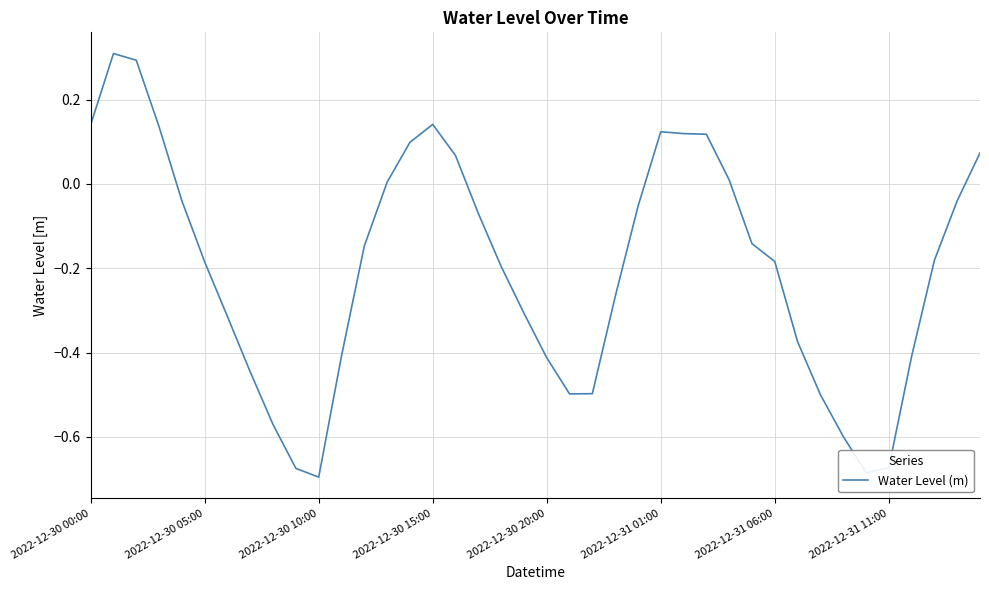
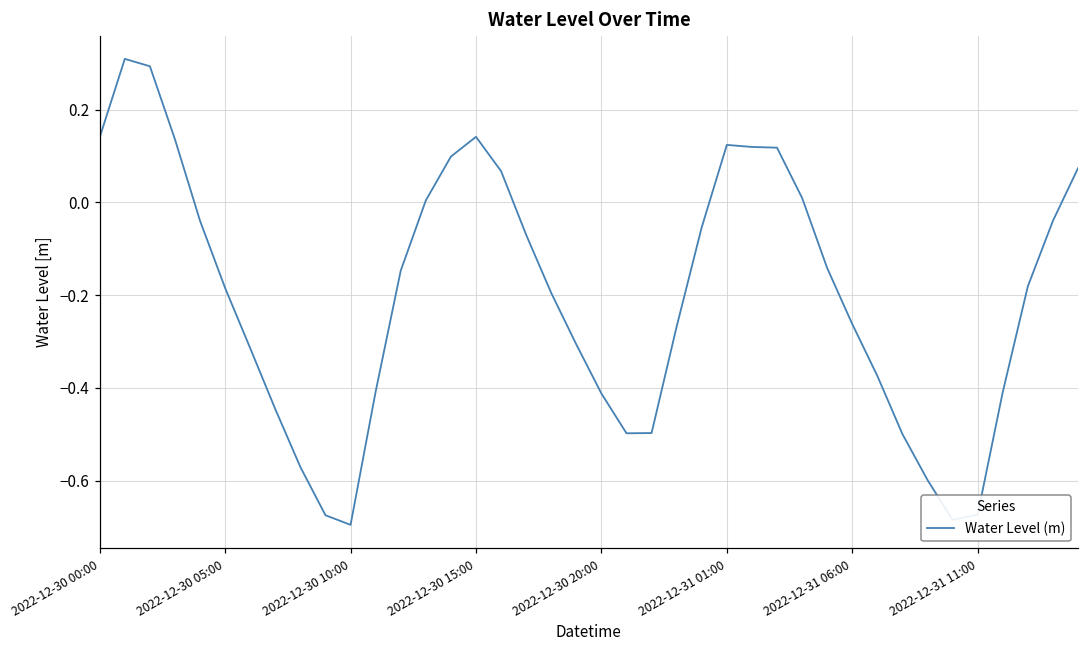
2022-12-31 06:00: -0.18 -> -0.26
